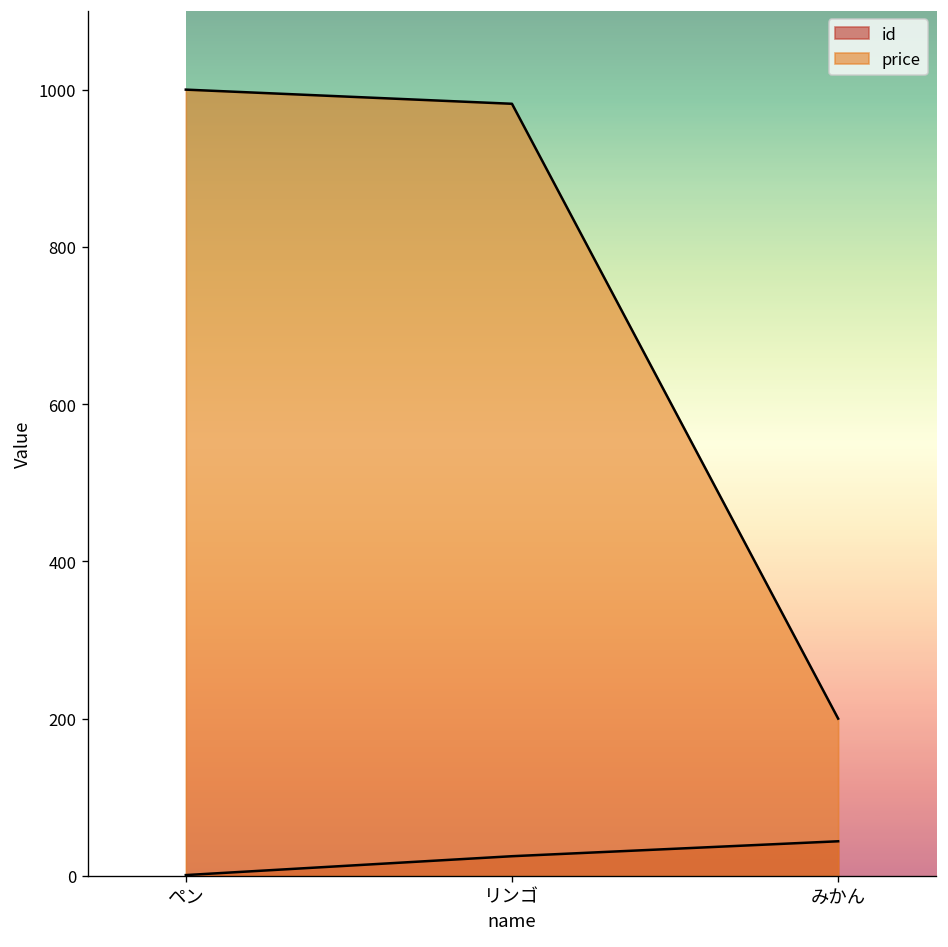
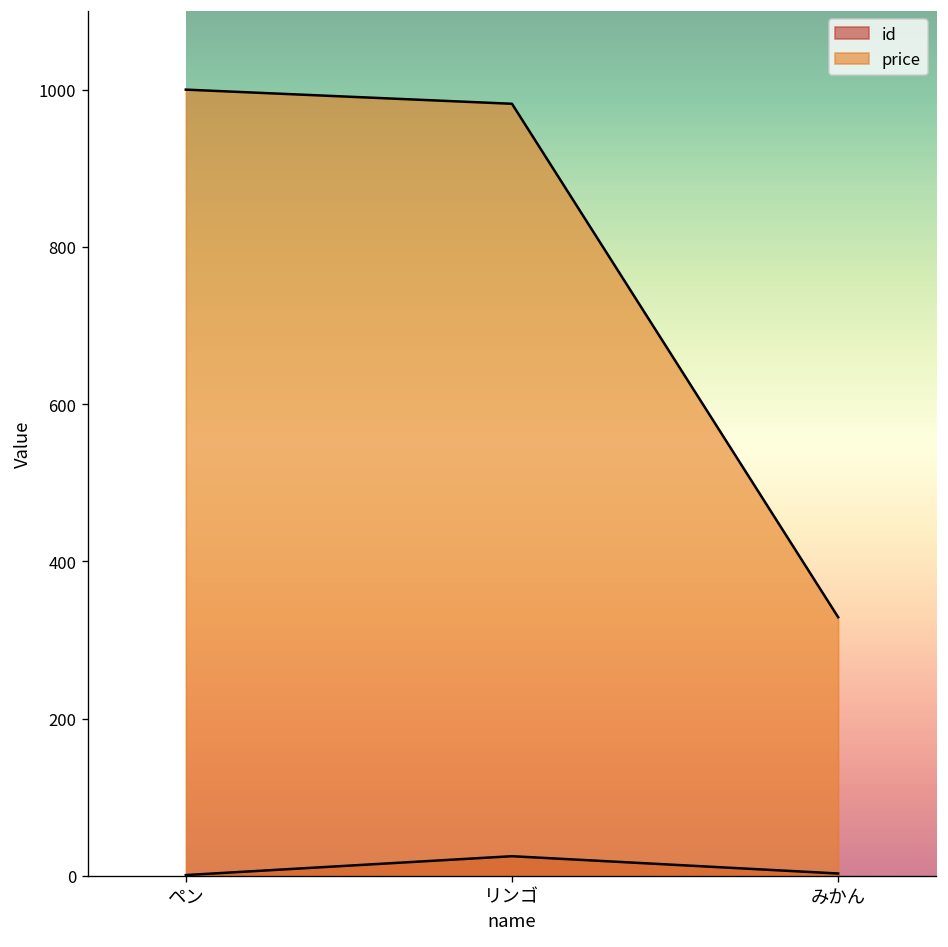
id, みかん: 40 -> 0
price, みかん: 200 -> 330
